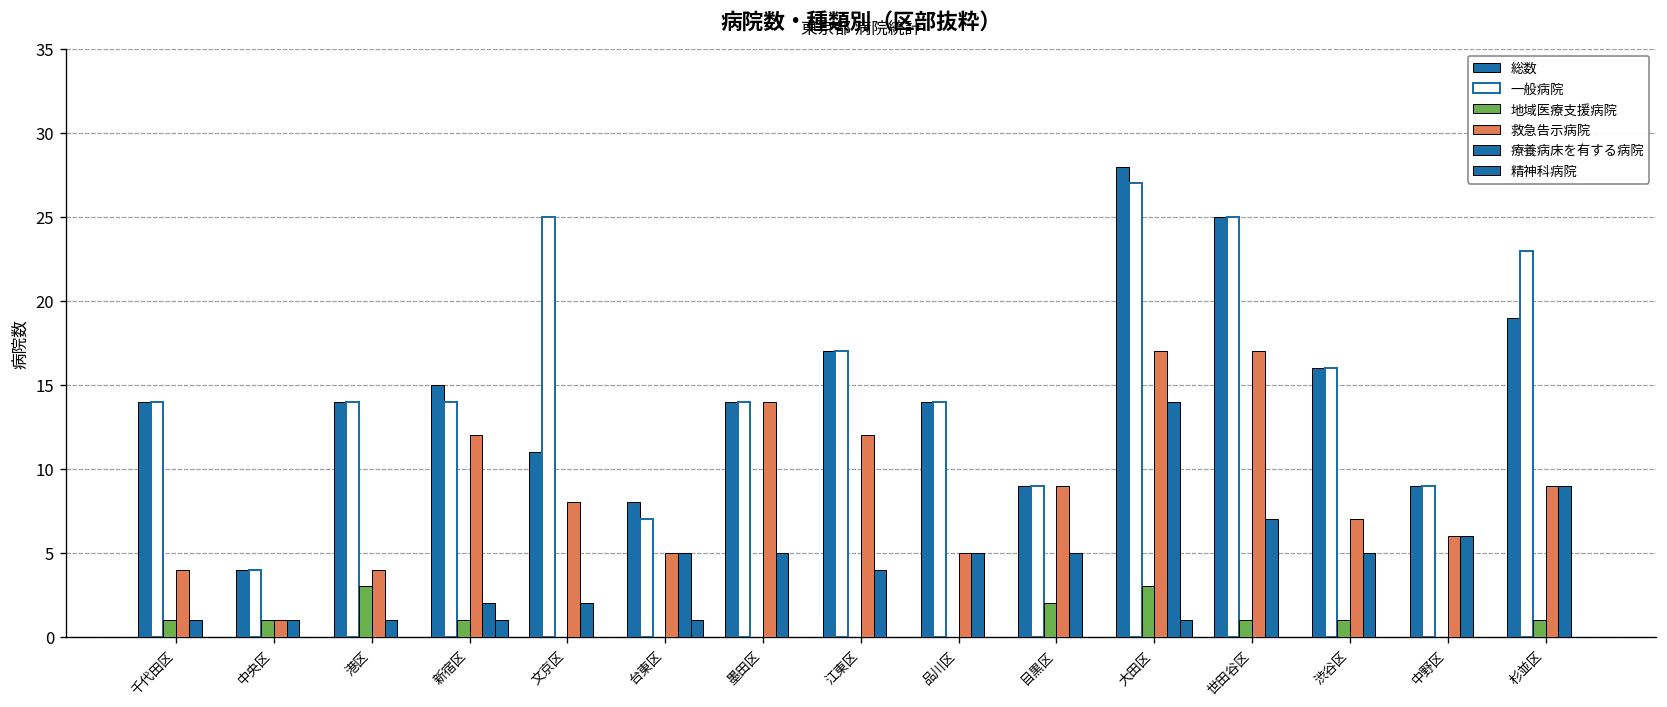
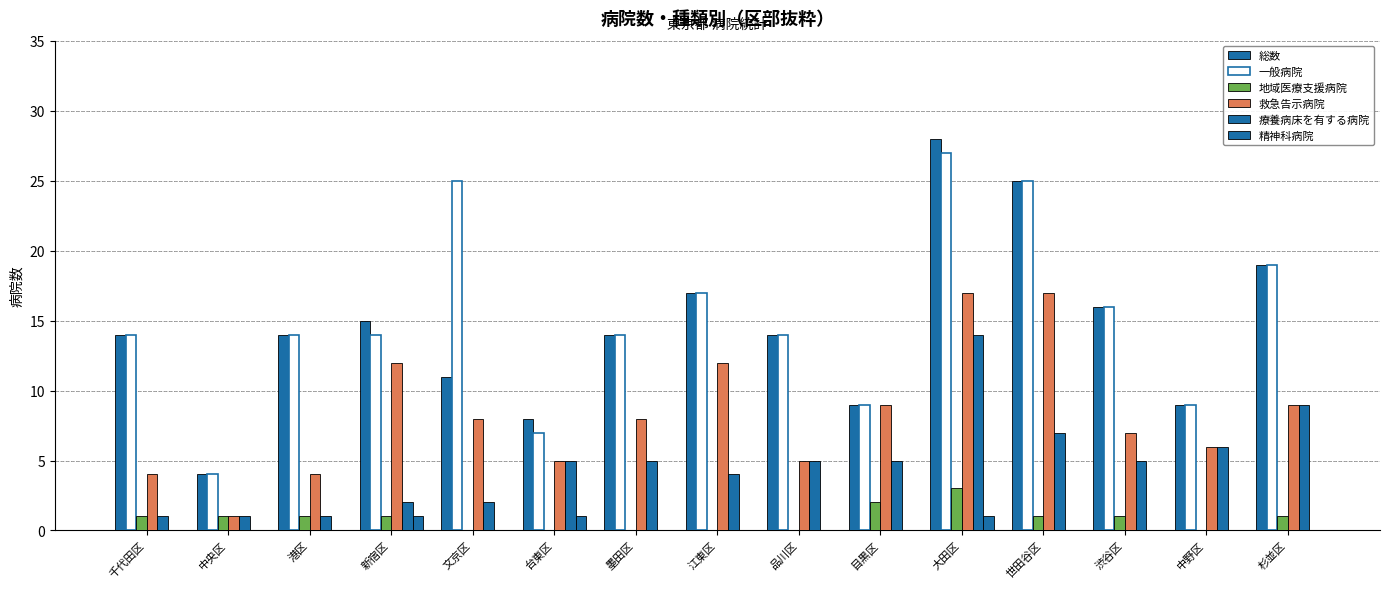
地域医療支援病院, 港区: 3 -> 1
救急告示病院, 墨田区: 14 -> 8
一般病院, 杉並区: 23 -> 19
